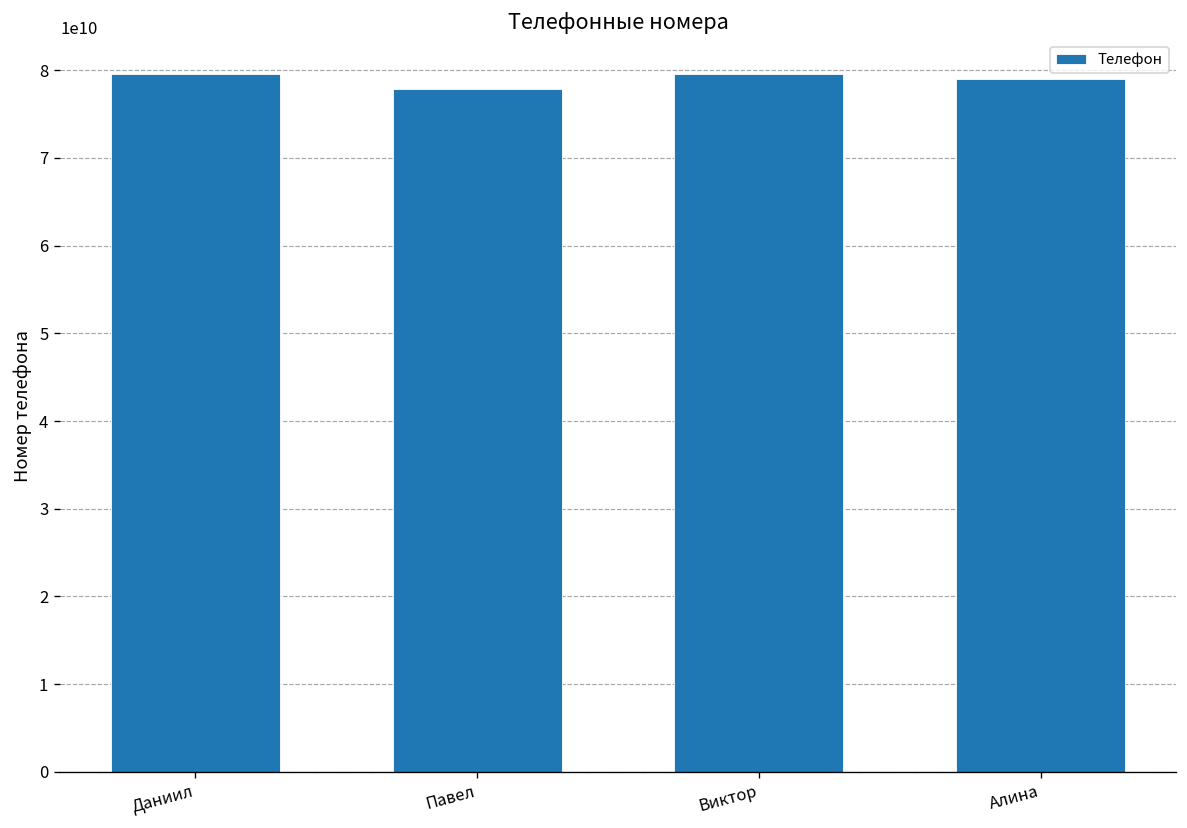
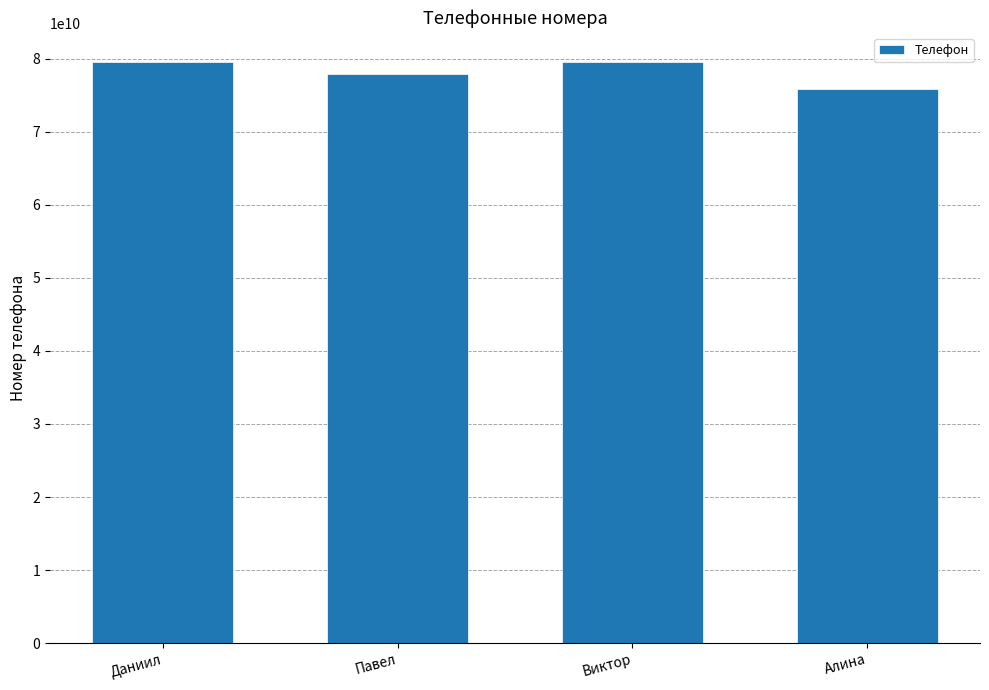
Алина: 79000000000 -> 76000000000
